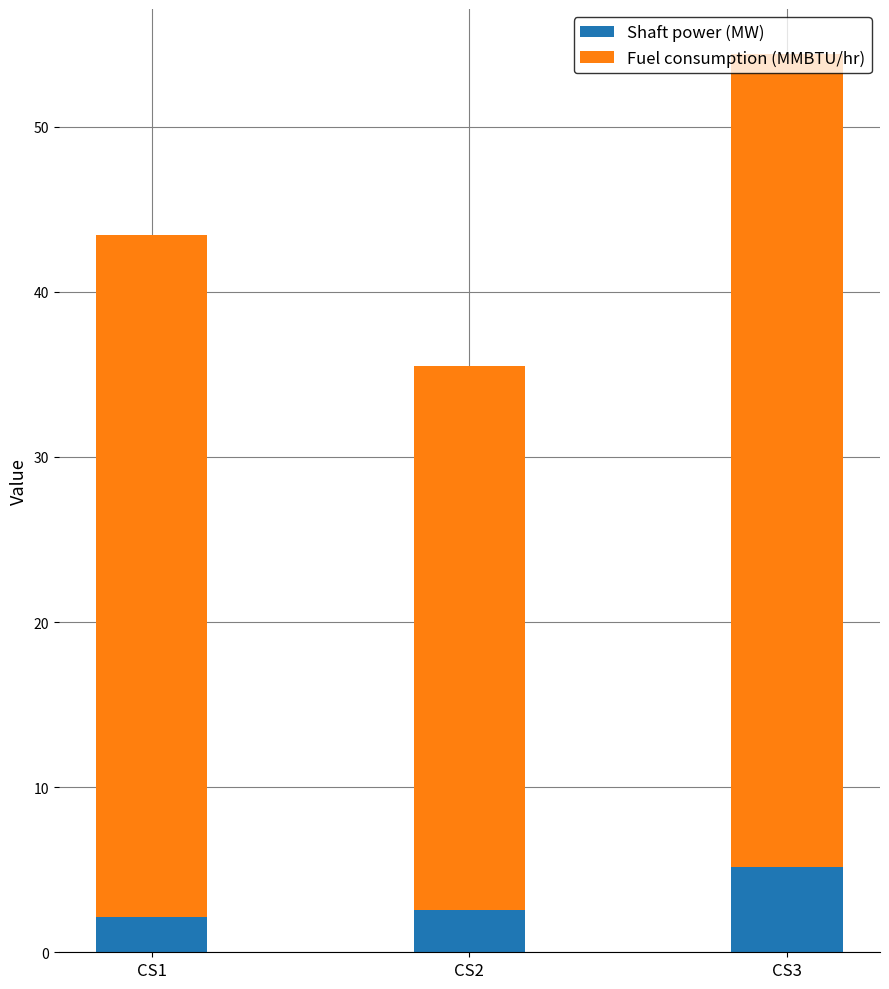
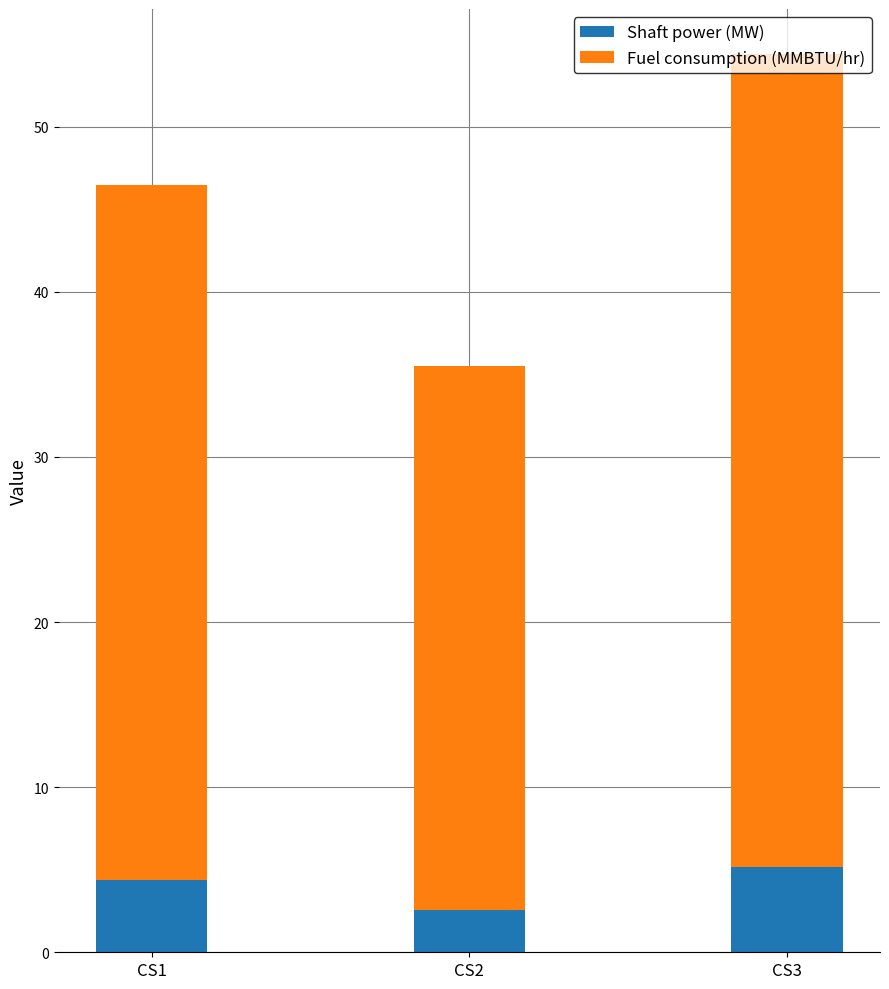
Shaft power (MW), CS1: 2.2 -> 4.4
Fuel consumption (MMBTU/hr), CS1: 41.3 -> 42.0
